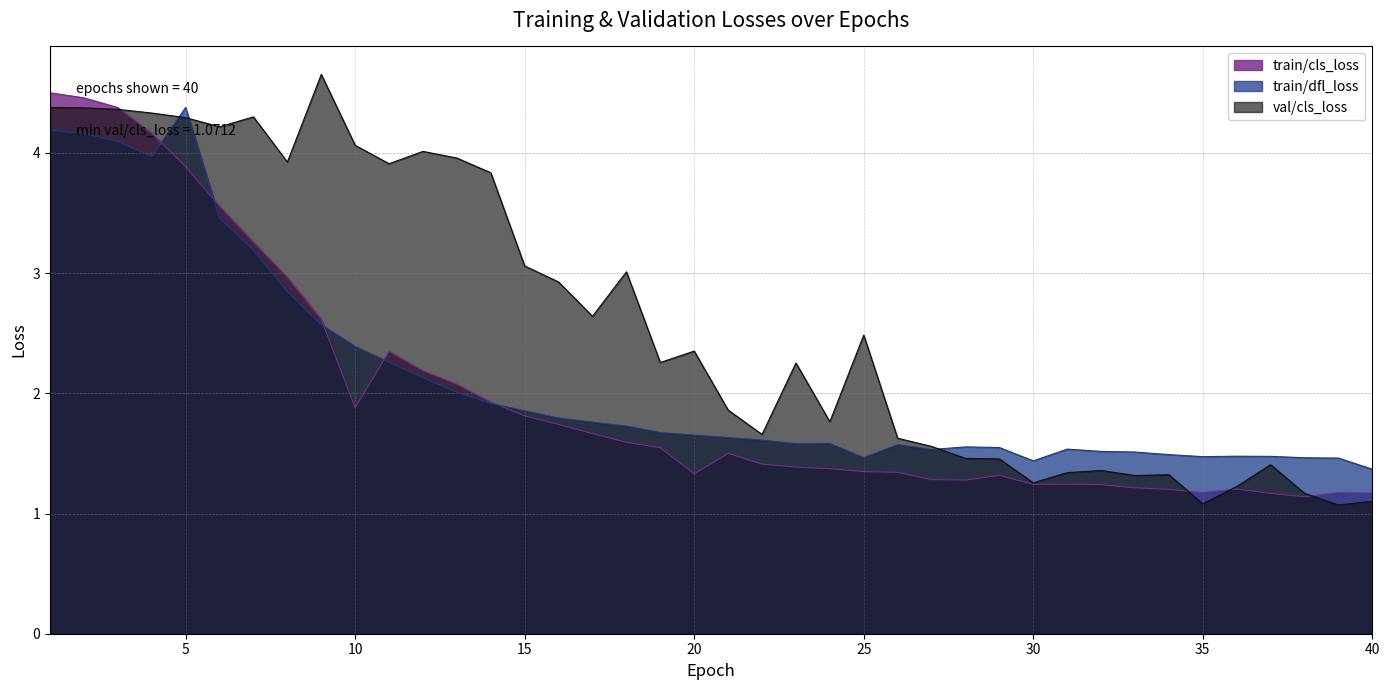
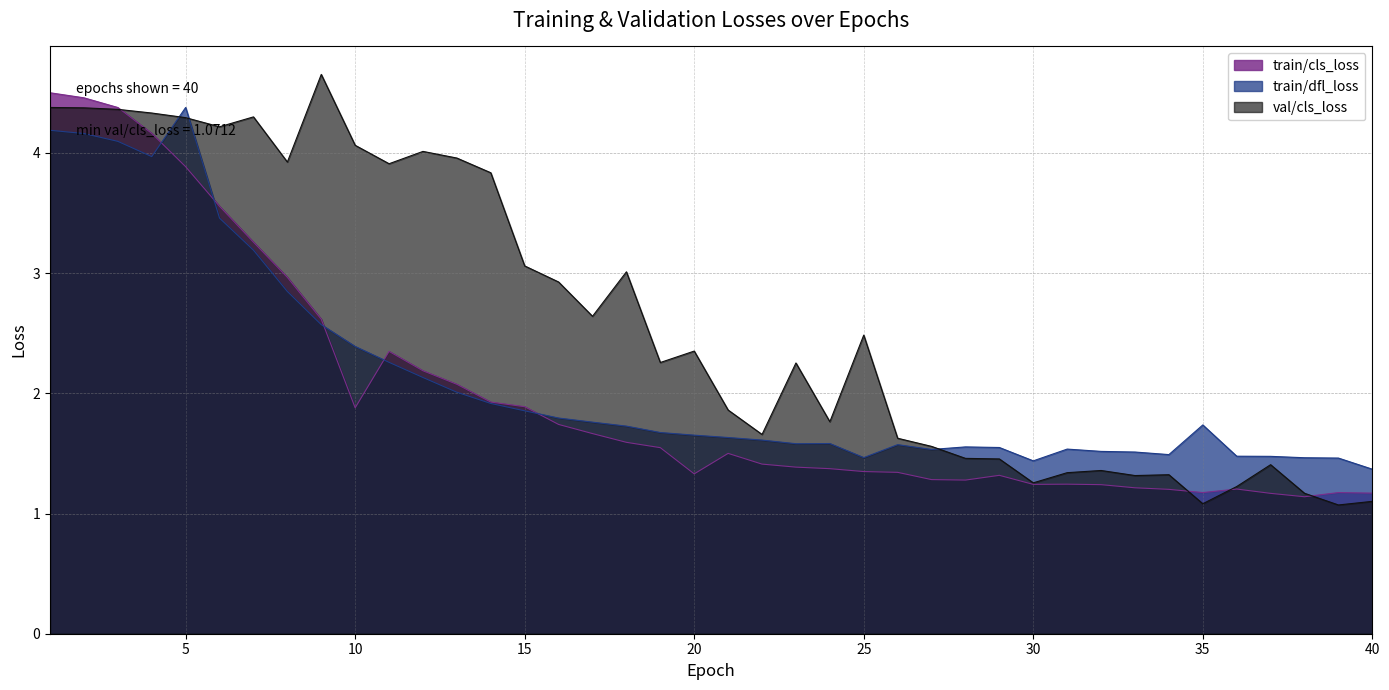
train/cls_loss, 15: 1.81 -> 1.89
train/dfl_loss, 35: 1.47 -> 1.74
